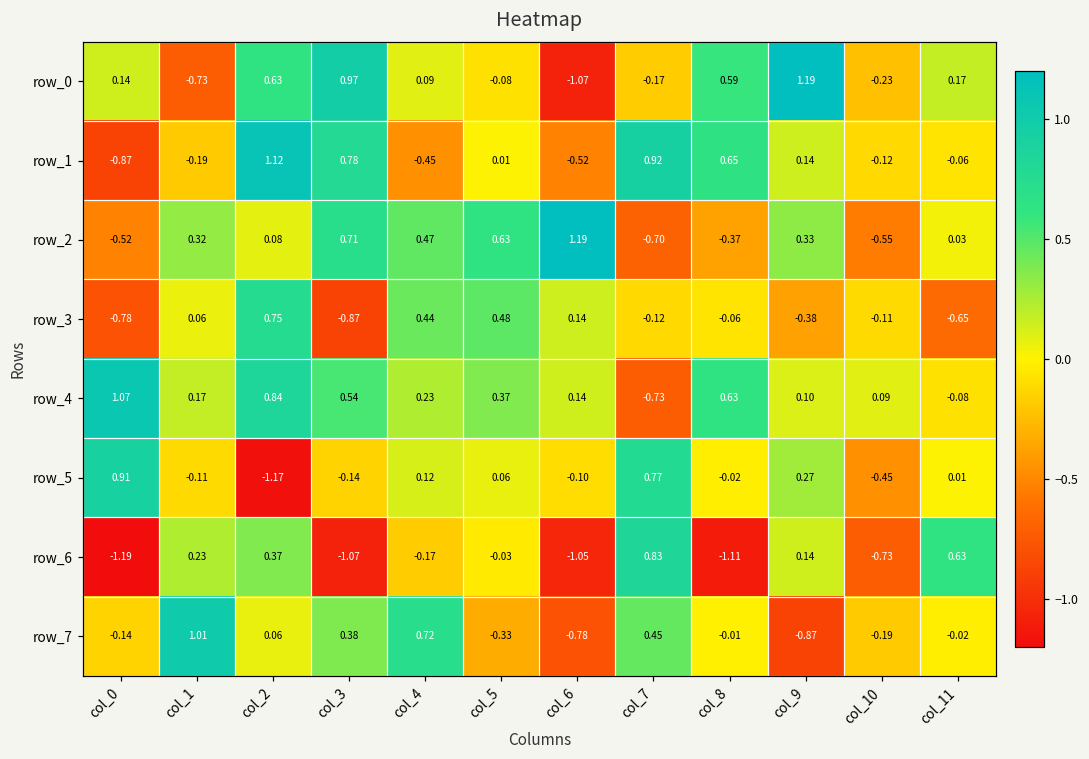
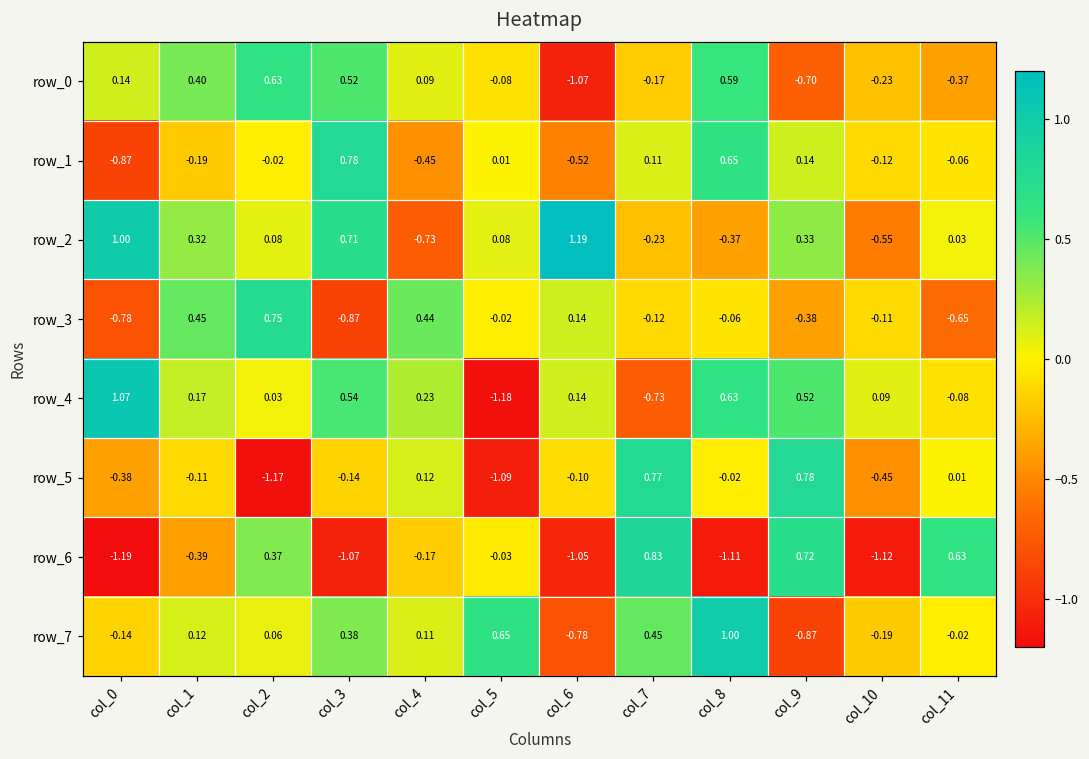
row_0, col_1: -0.73 -> 0.40
row_0, col_3: 0.97 -> 0.52
row_0, col_9: 1.19 -> -0.70
row_0, col_11: 0.17 -> -0.37
row_1, col_2: 1.12 -> -0.02
row_1, col_7: 0.92 -> 0.11
row_2, col_0: -0.52 -> 1.00
row_2, col_4: 0.47 -> -0.73
row_2, col_5: 0.63 -> 0.08
row_2, col_7: -0.70 -> -0.23
row_3, col_1: 0.06 -> 0.45
row_3, col_5: 0.48 -> -0.02
row_4, col_2: 0.84 -> 0.03
row_4, col_5: 0.37 -> -1.18
row_4, col_9: 0.10 -> 0.52
row_5, col_0: 0.91 -> -0.38
row_5, col_5: 0.06 -> -1.09
row_5, col_9: 0.27 -> 0.78
row_6, col_1: 0.23 -> -0.39
row_6, col_9: 0.14 -> 0.72
row_6, col_10: -0.73 -> -1.12
row_7, col_1: 1.01 -> 0.12
row_7, col_4: 0.72 -> 0.11
row_7, col_5: -0.33 -> 0.65
row_7, col_8: -0.01 -> 1.00
